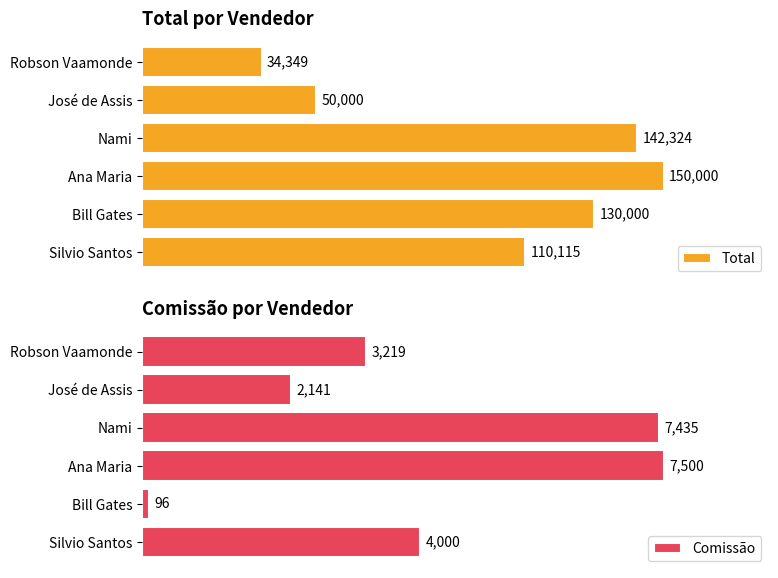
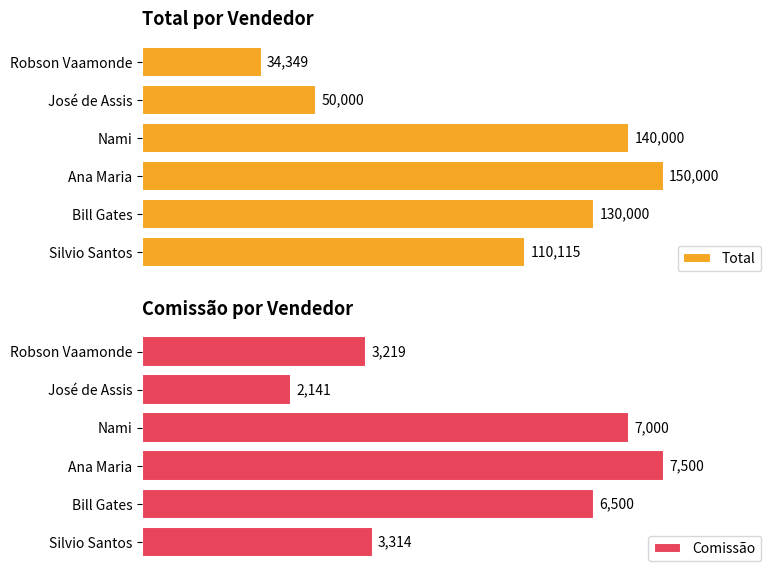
Total por Vendedor, Nami: 142,324 -> 140,000
Comissão por Vendedor, Nami: 7,435 -> 7,000
Comissão por Vendedor, Bill Gates: 96 -> 6,500
Comissão por Vendedor, Silvio Santos: 4,000 -> 3,314
